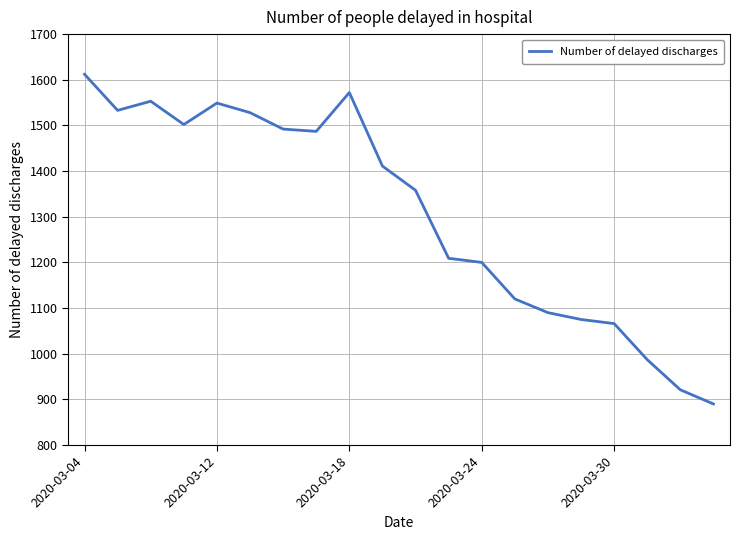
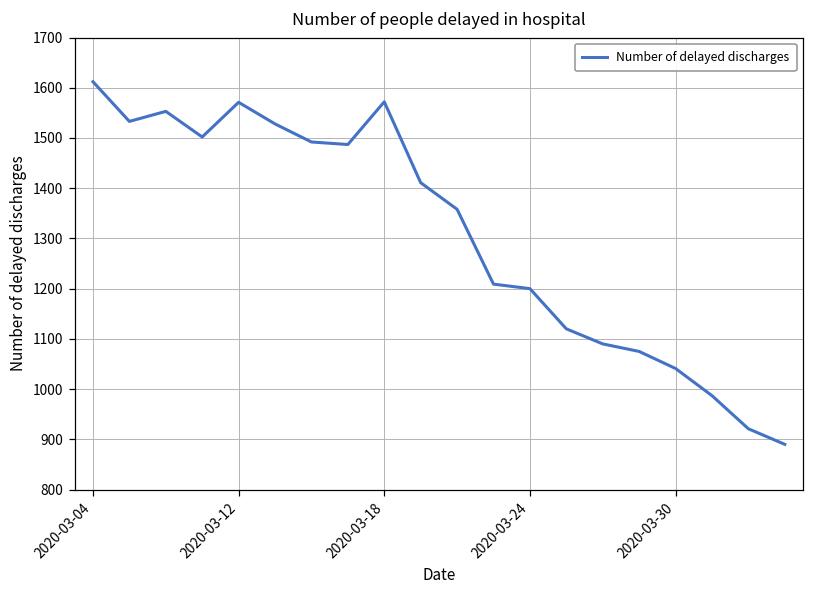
2020-03-12: 1550 -> 1570
2020-03-30: 1070 -> 1040
